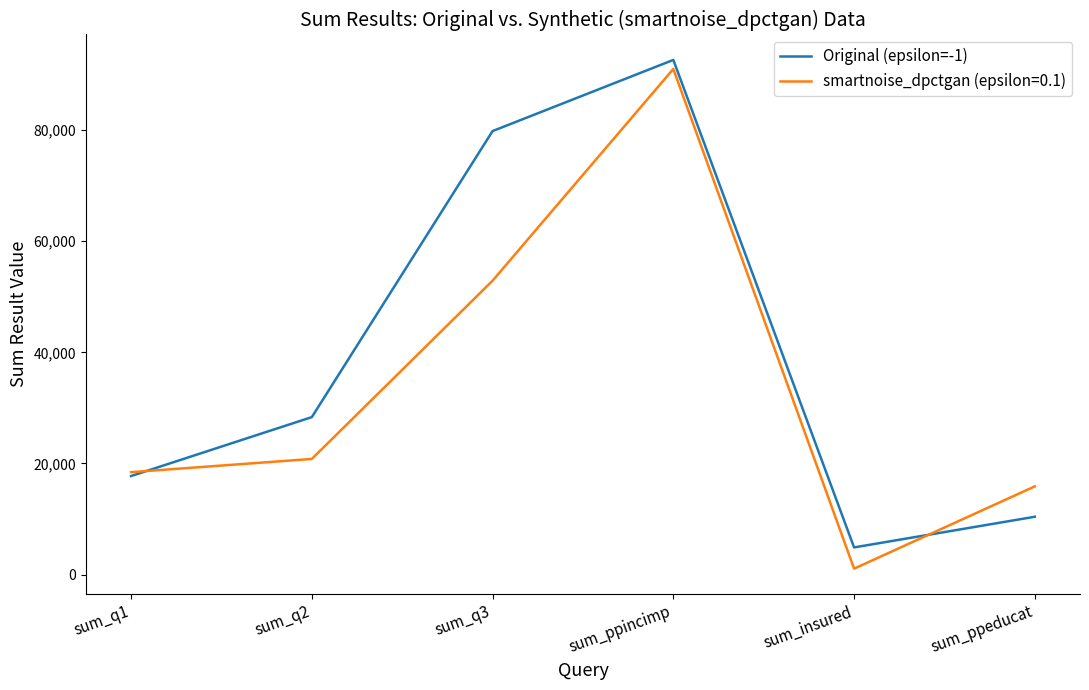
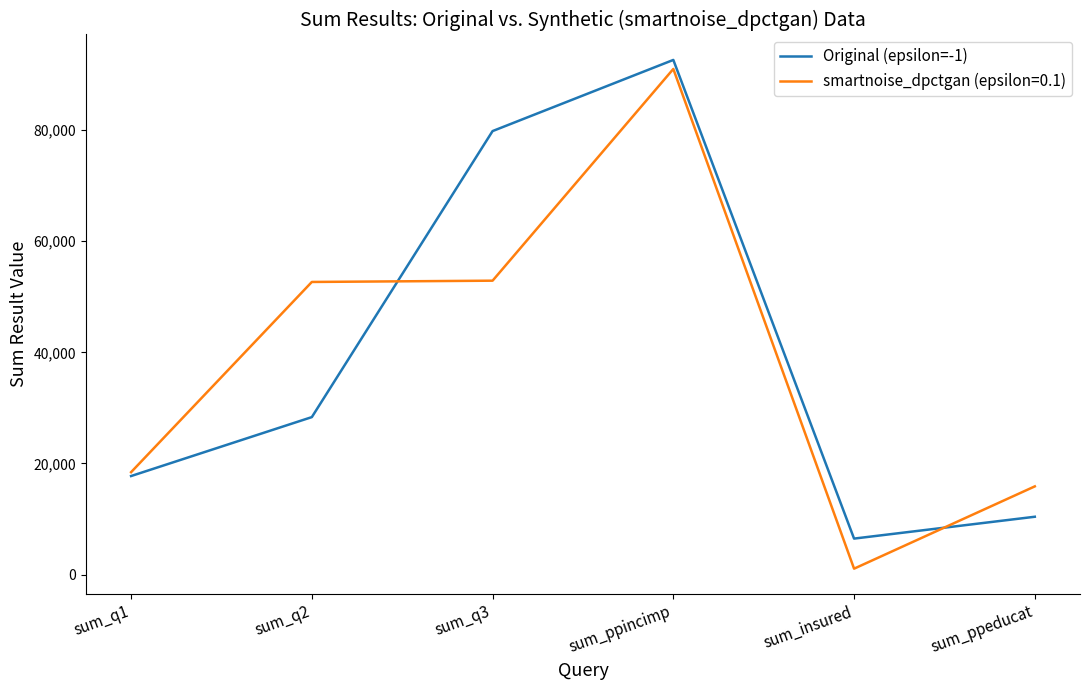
smartnoise_dpctgan (epsilon=0.1), sum_q2: 21,000 -> 53,000
Original (epsilon=-1), sum_insured: 5,000 -> 6,000
